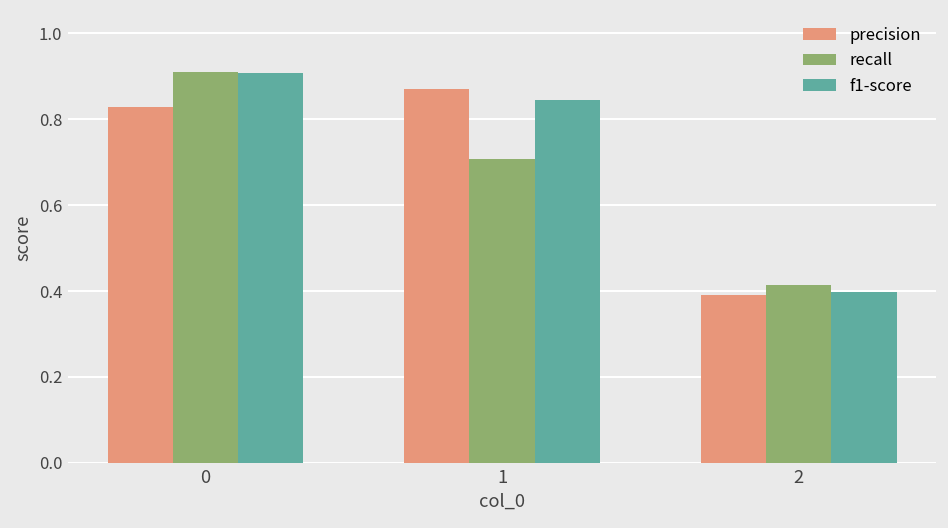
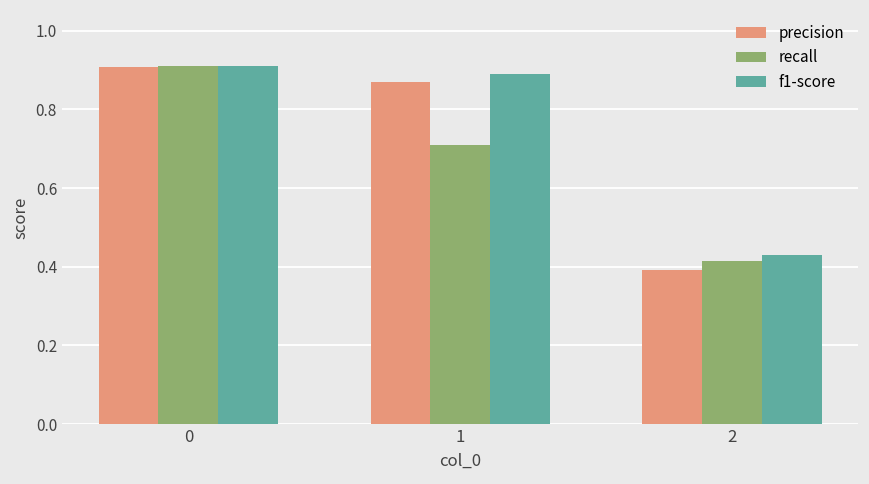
precision, 0: 0.83 -> 0.91
f1-score, 1: 0.85 -> 0.89
f1-score, 2: 0.40 -> 0.43
